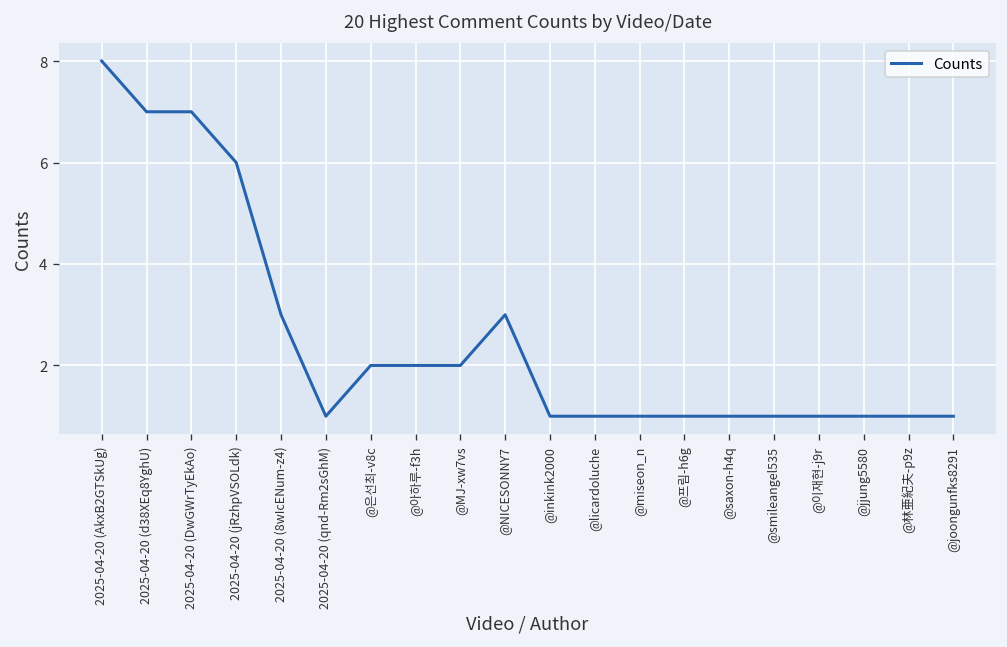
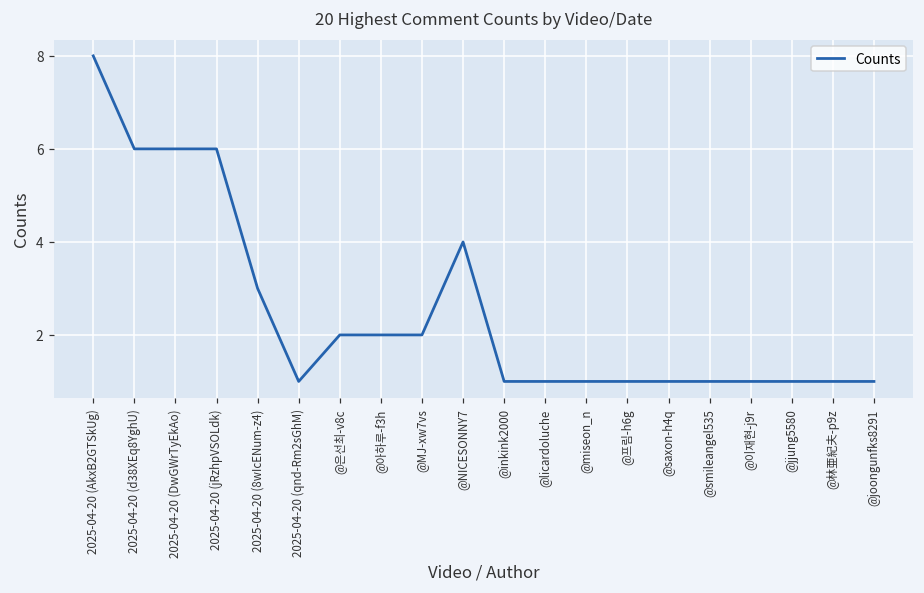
2025-04-20 (d38XEq8YghU): 7 -> 6
2025-04-20 (DwGWrTyEkAo): 7 -> 6
@NICESONNY7: 3 -> 4
